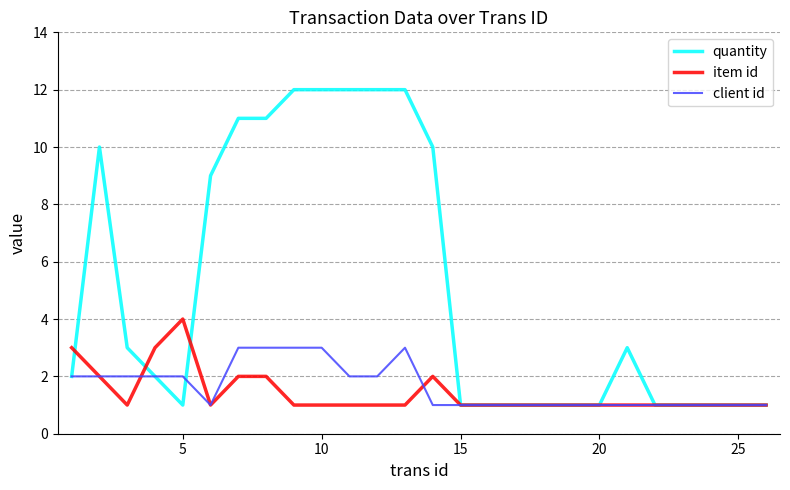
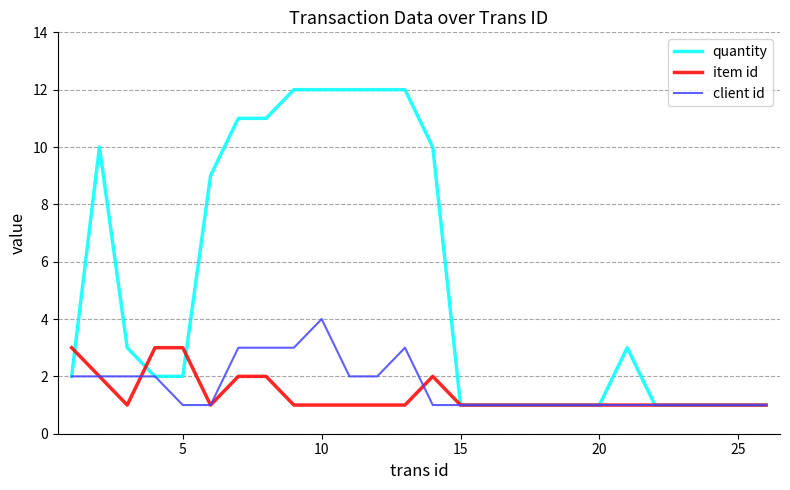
quantity, 5: 1 -> 2
item id, 5: 4 -> 3
client id, 5: 2 -> 1
client id, 10: 3 -> 4
